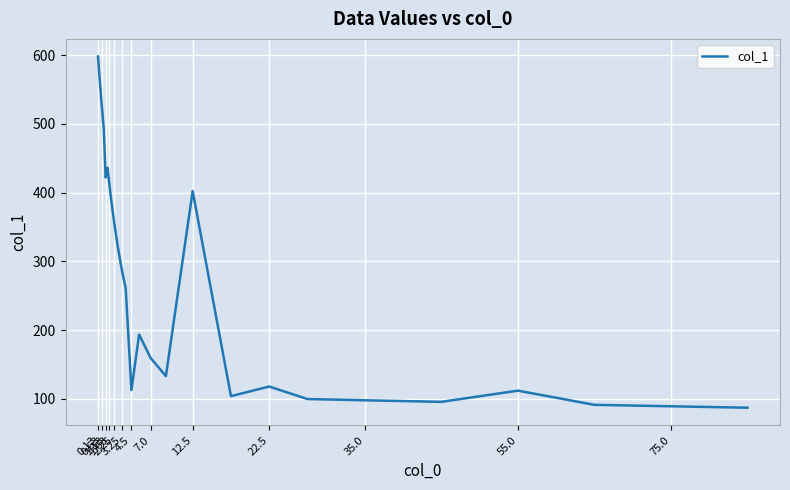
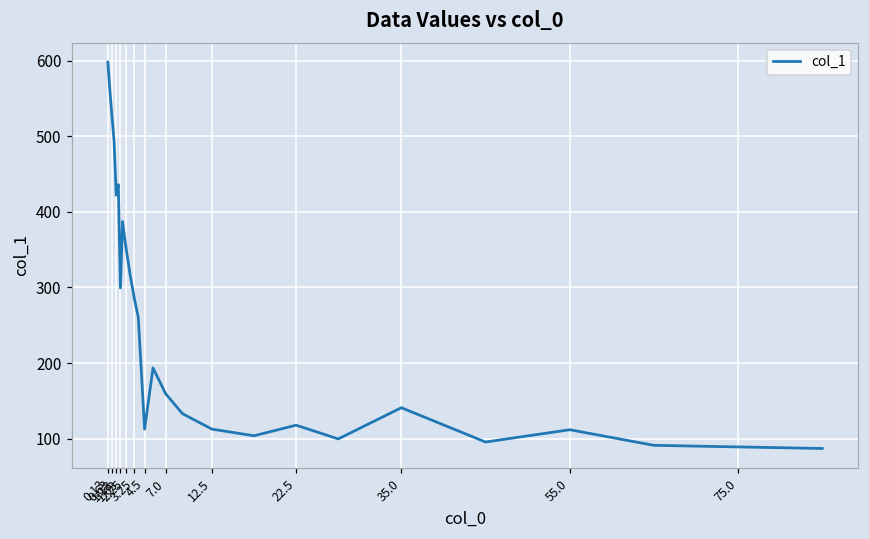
1.63: 410 -> 300
12.5: 400 -> 110
35.0: 100 -> 140
